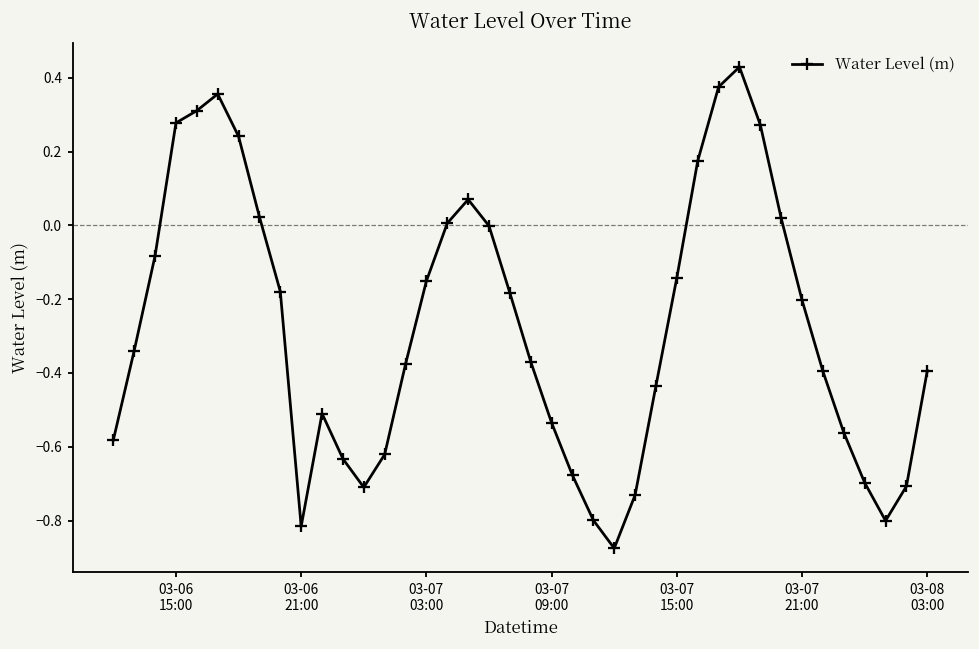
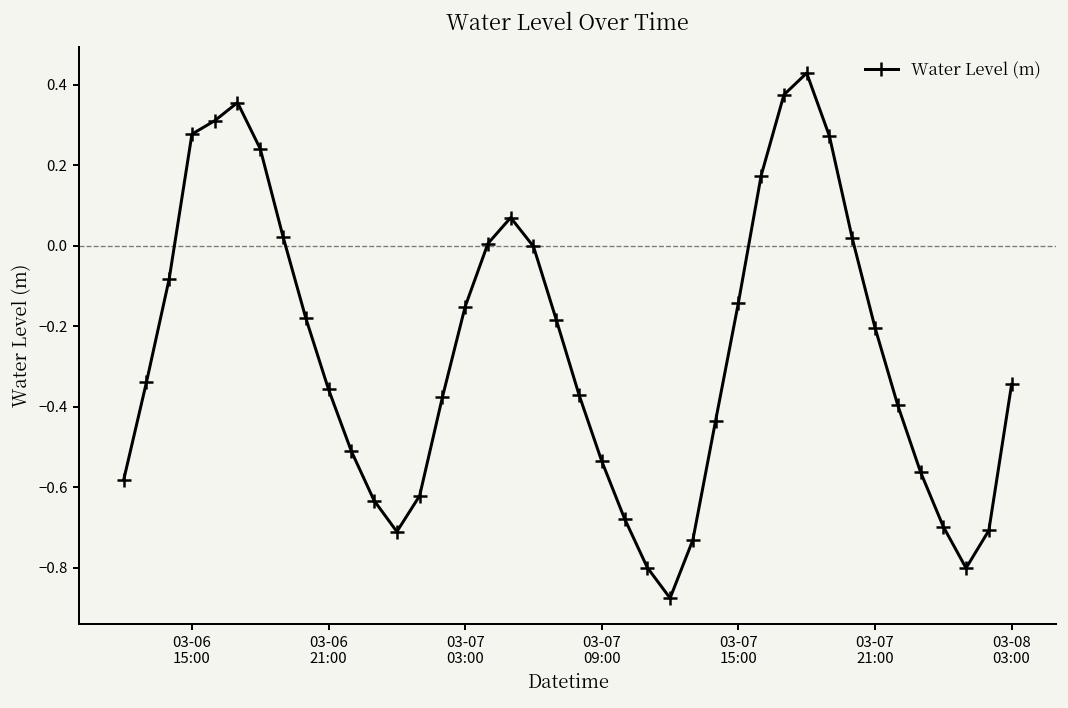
03-06 21:00: -0.82 -> -0.36
03-08 03:00: -0.39 -> -0.34
